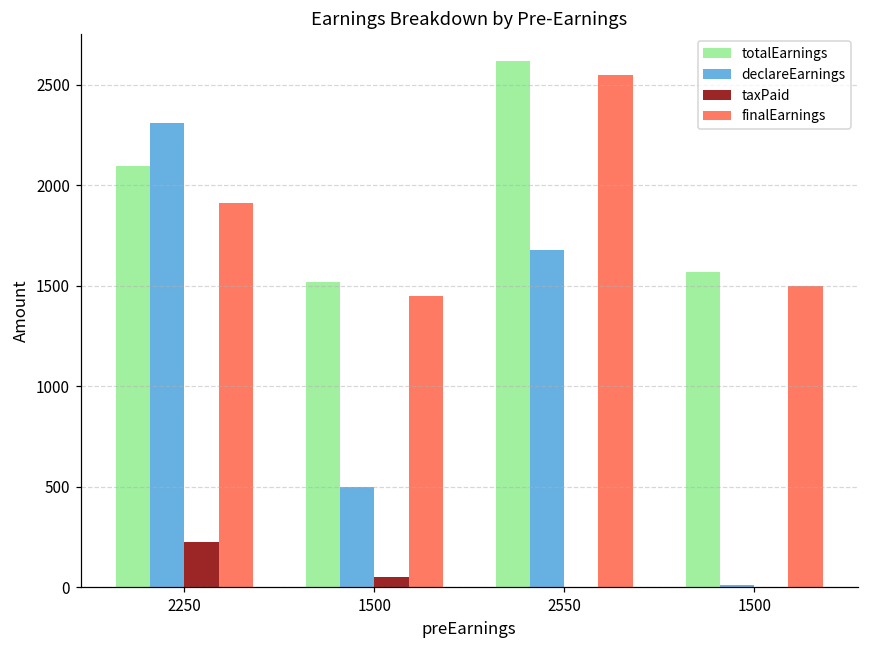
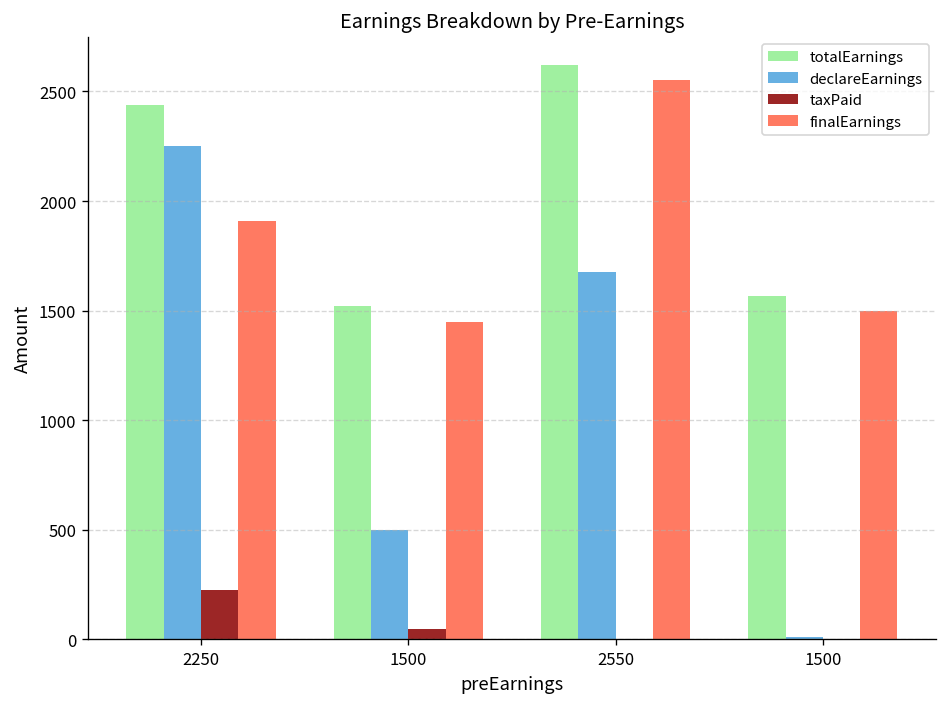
totalEarnings, 2250: 2090 -> 2440
declareEarnings, 2250: 2310 -> 2250
